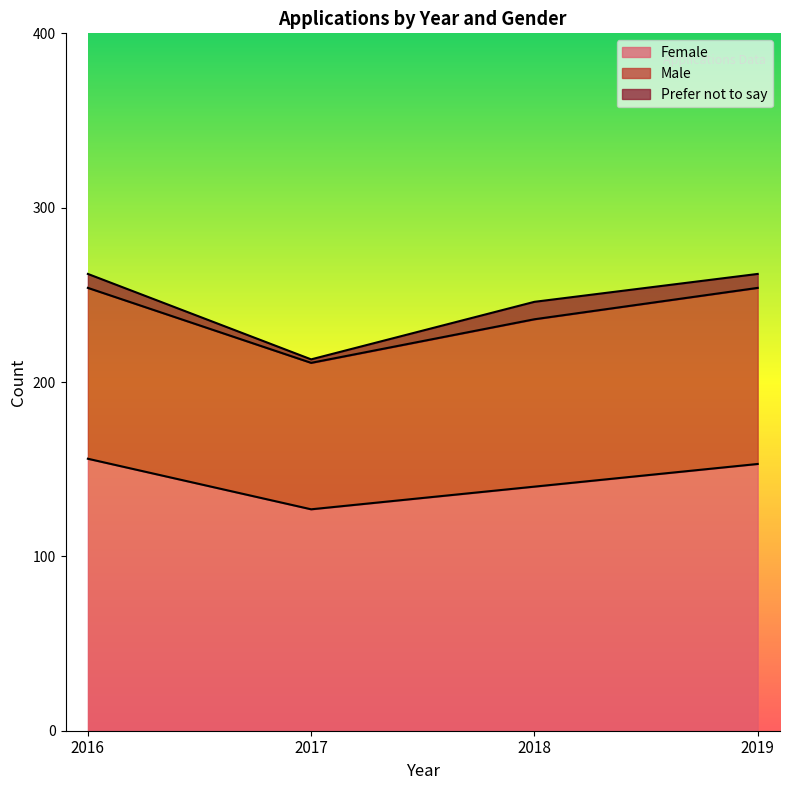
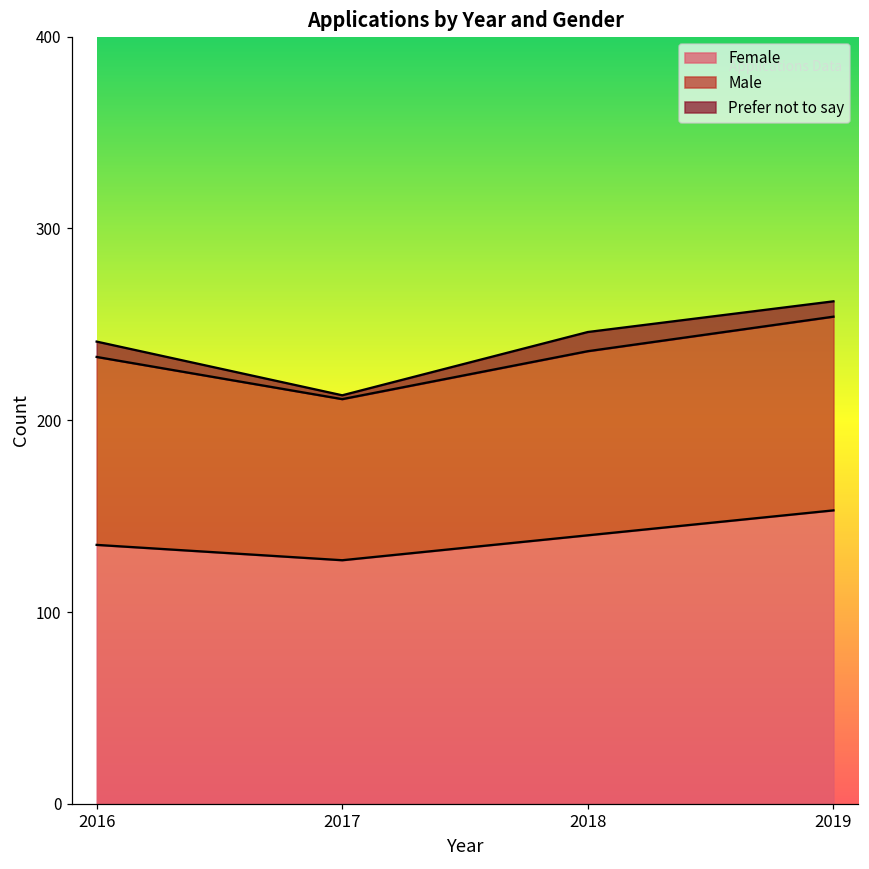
Female, 2016: 156 -> 135
